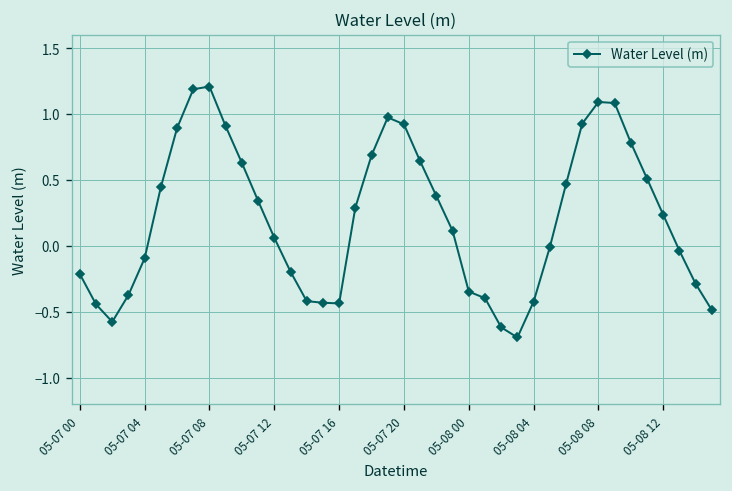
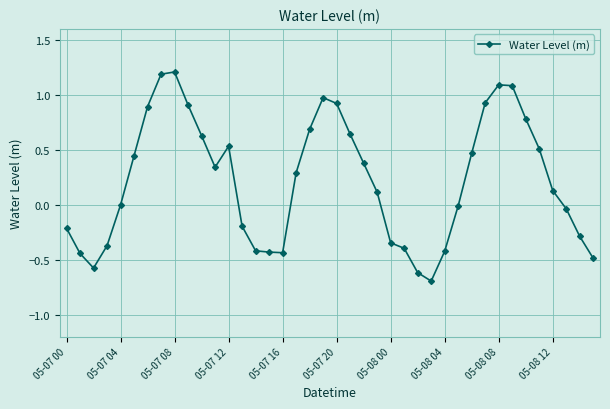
05-07 04: -0.09 -> 0.00
05-07 12: 0.06 -> 0.53
05-08 12: 0.23 -> 0.13
